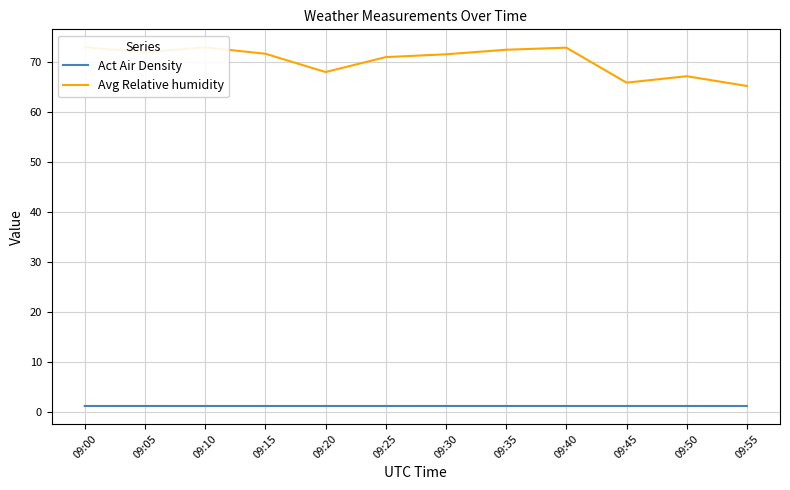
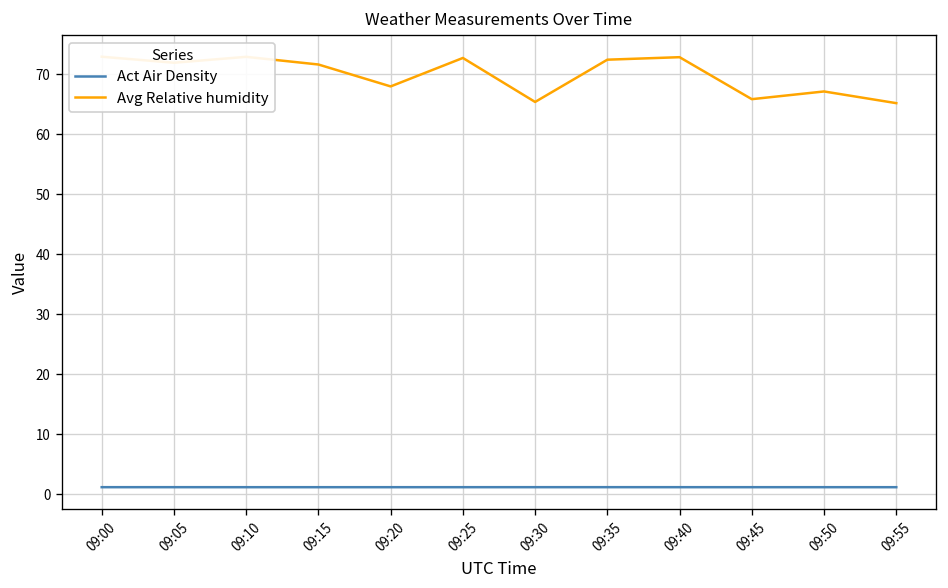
Avg Relative humidity, 09:25: 71 -> 73
Avg Relative humidity, 09:30: 71 -> 65
